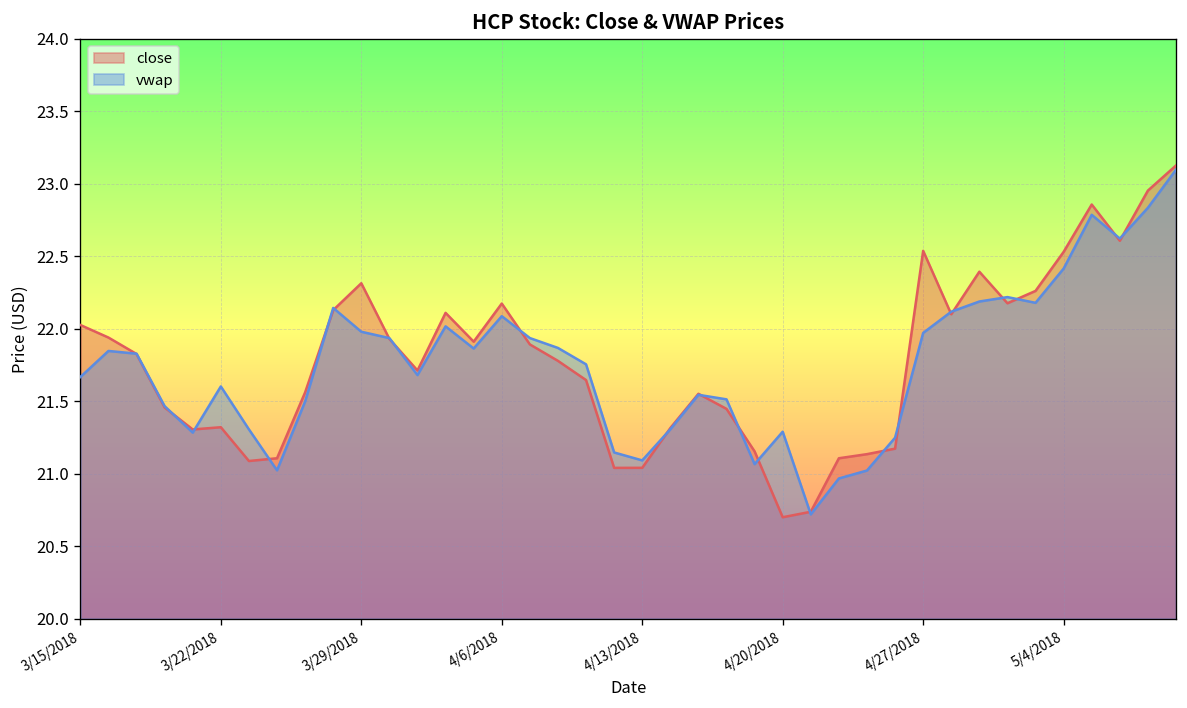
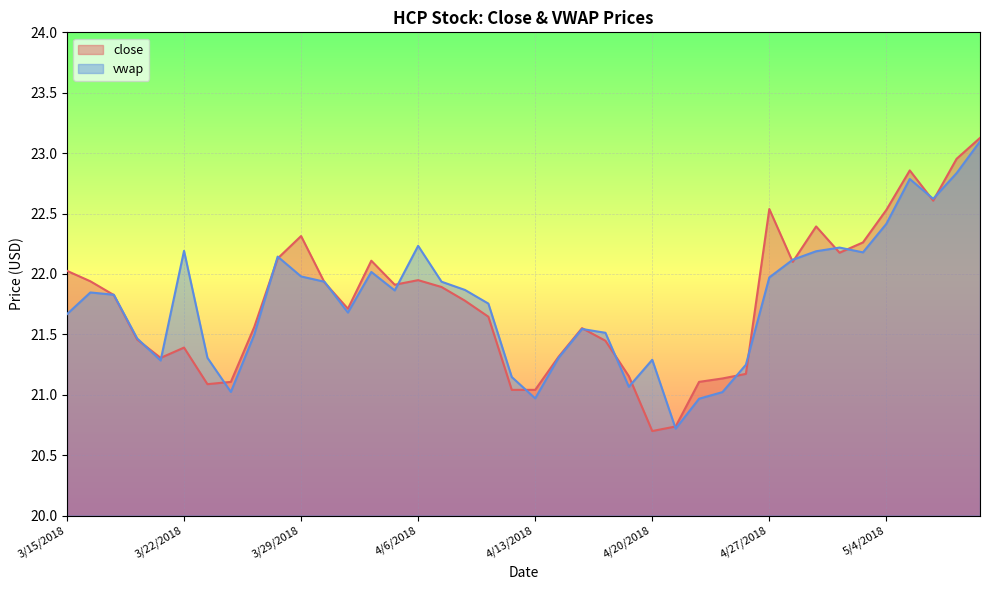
close, 3/22/2018: 21.32 -> 21.39
vwap, 3/22/2018: 21.60 -> 22.19
close, 4/6/2018: 22.17 -> 21.95
vwap, 4/6/2018: 22.09 -> 22.23
vwap, 4/13/2018: 21.09 -> 20.97
